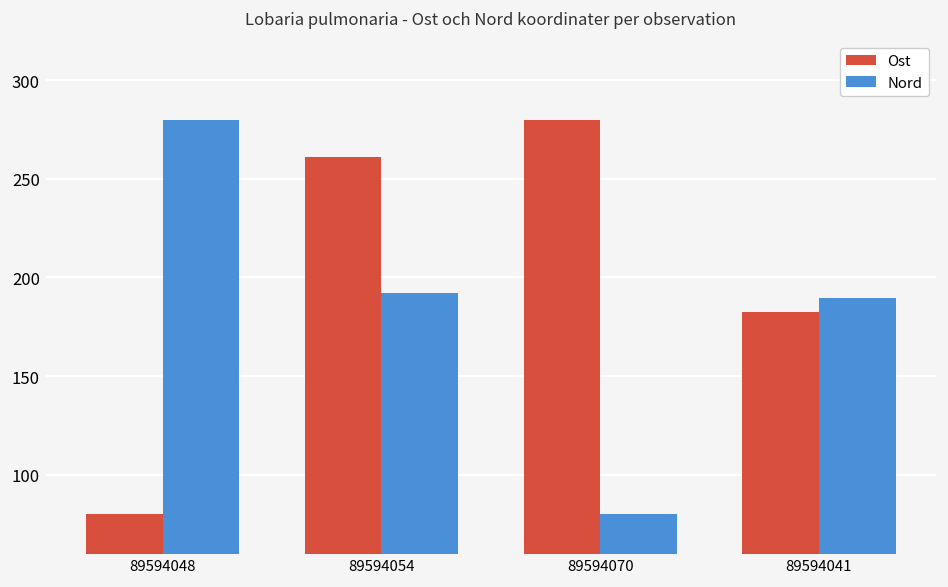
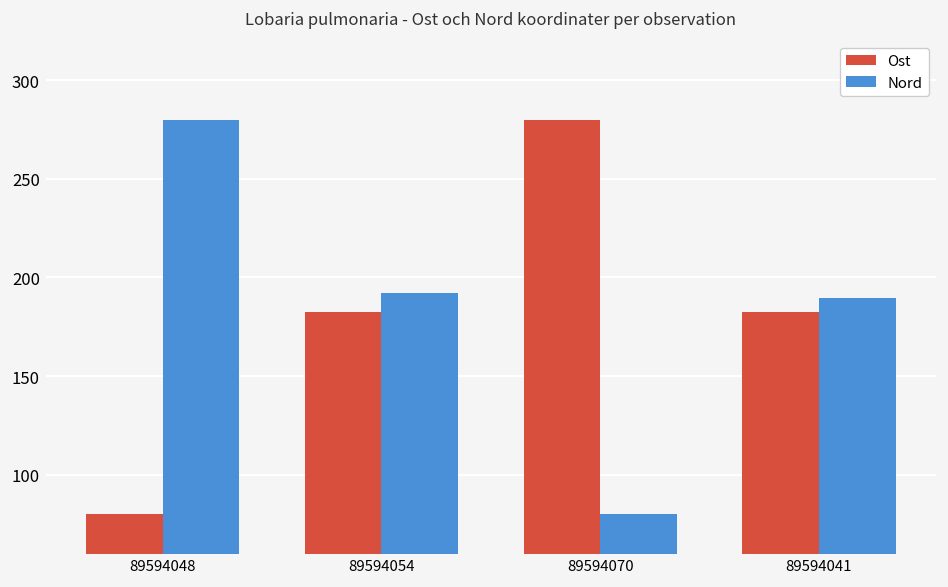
Ost, 89594054: 261 -> 182
